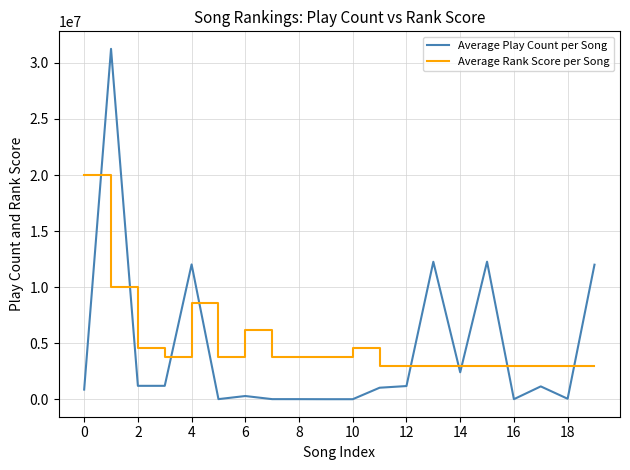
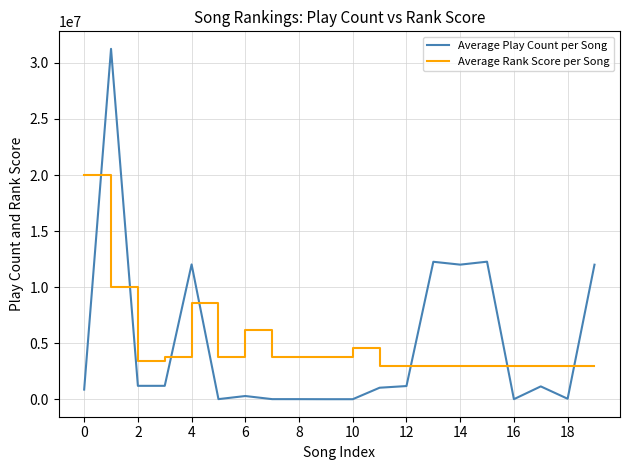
Average Rank Score per Song, 2: 4600000 -> 3400000
Average Play Count per Song, 14: 2400000 -> 12000000
